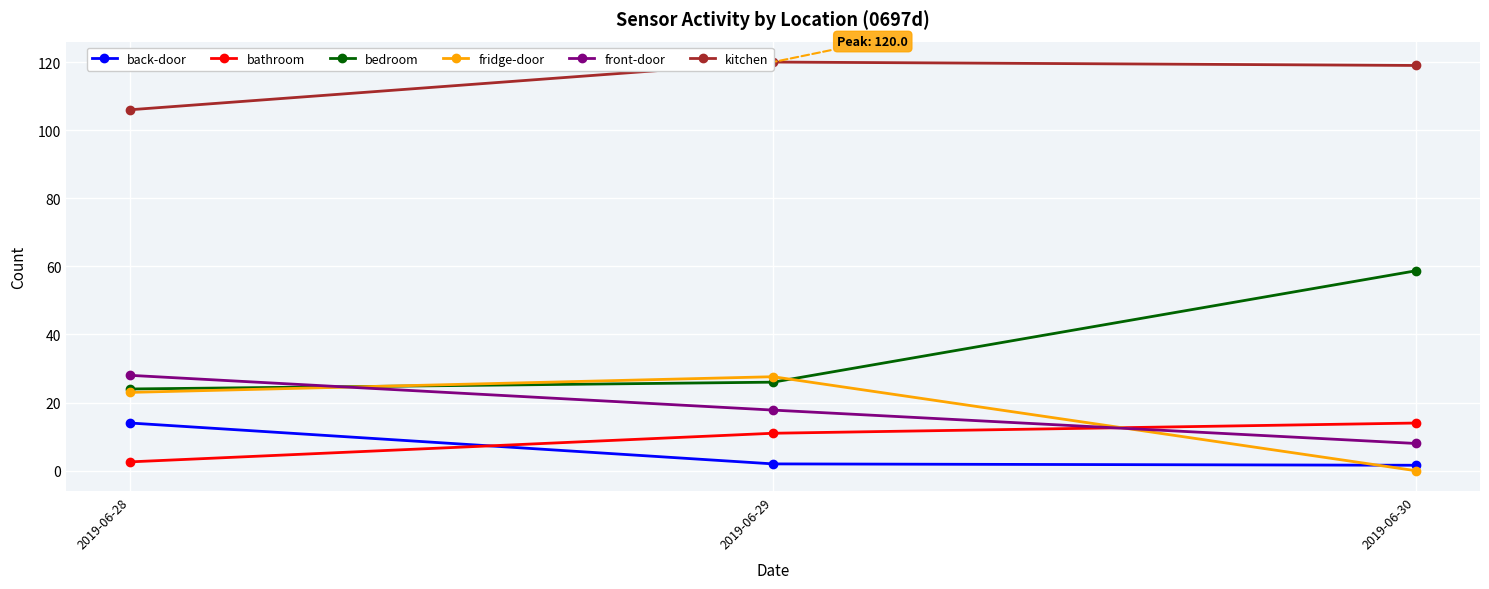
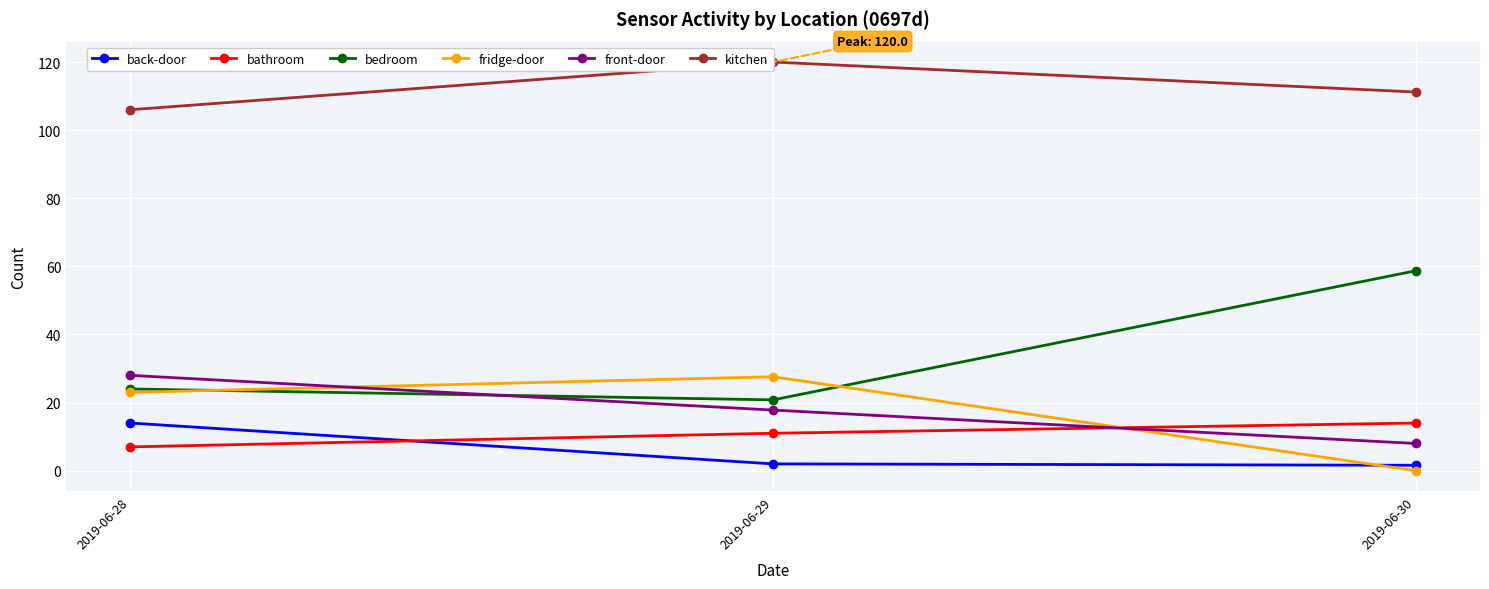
bathroom, 2019-06-28: 3 -> 7
bedroom, 2019-06-29: 26 -> 21
kitchen, 2019-06-30: 119 -> 111
